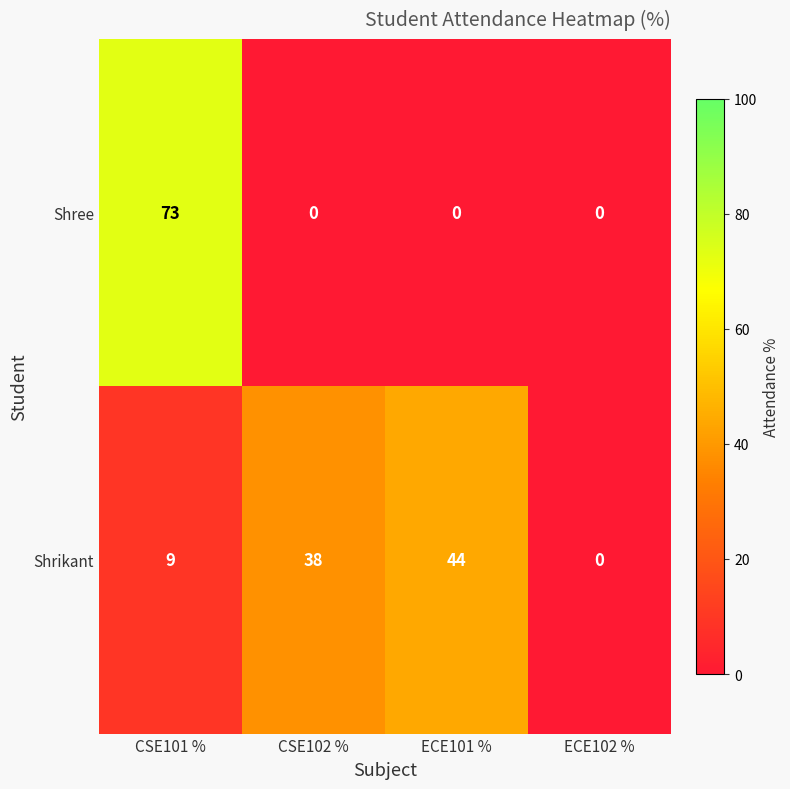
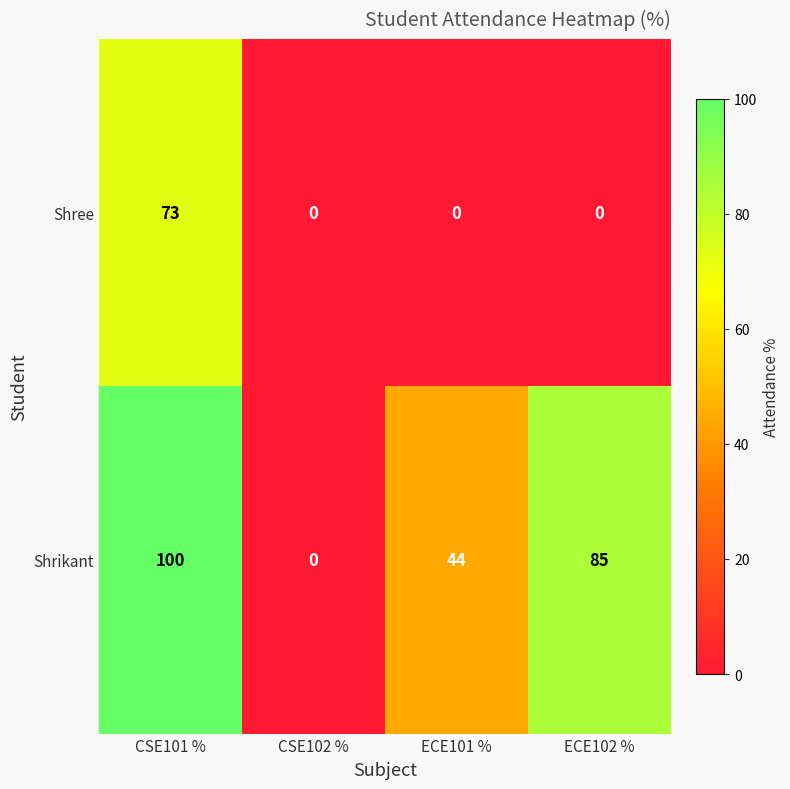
Shrikant, CSE101 %: 9 -> 100
Shrikant, CSE102 %: 38 -> 0
Shrikant, ECE102 %: 0 -> 85
